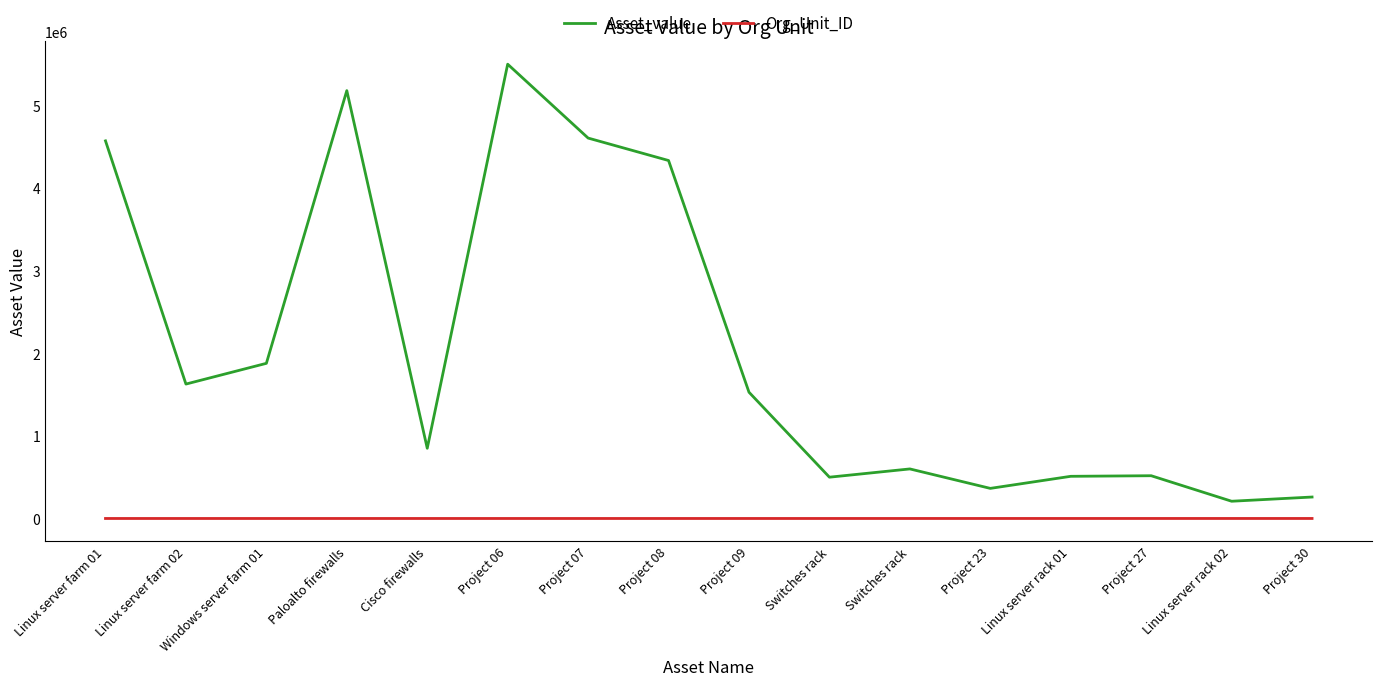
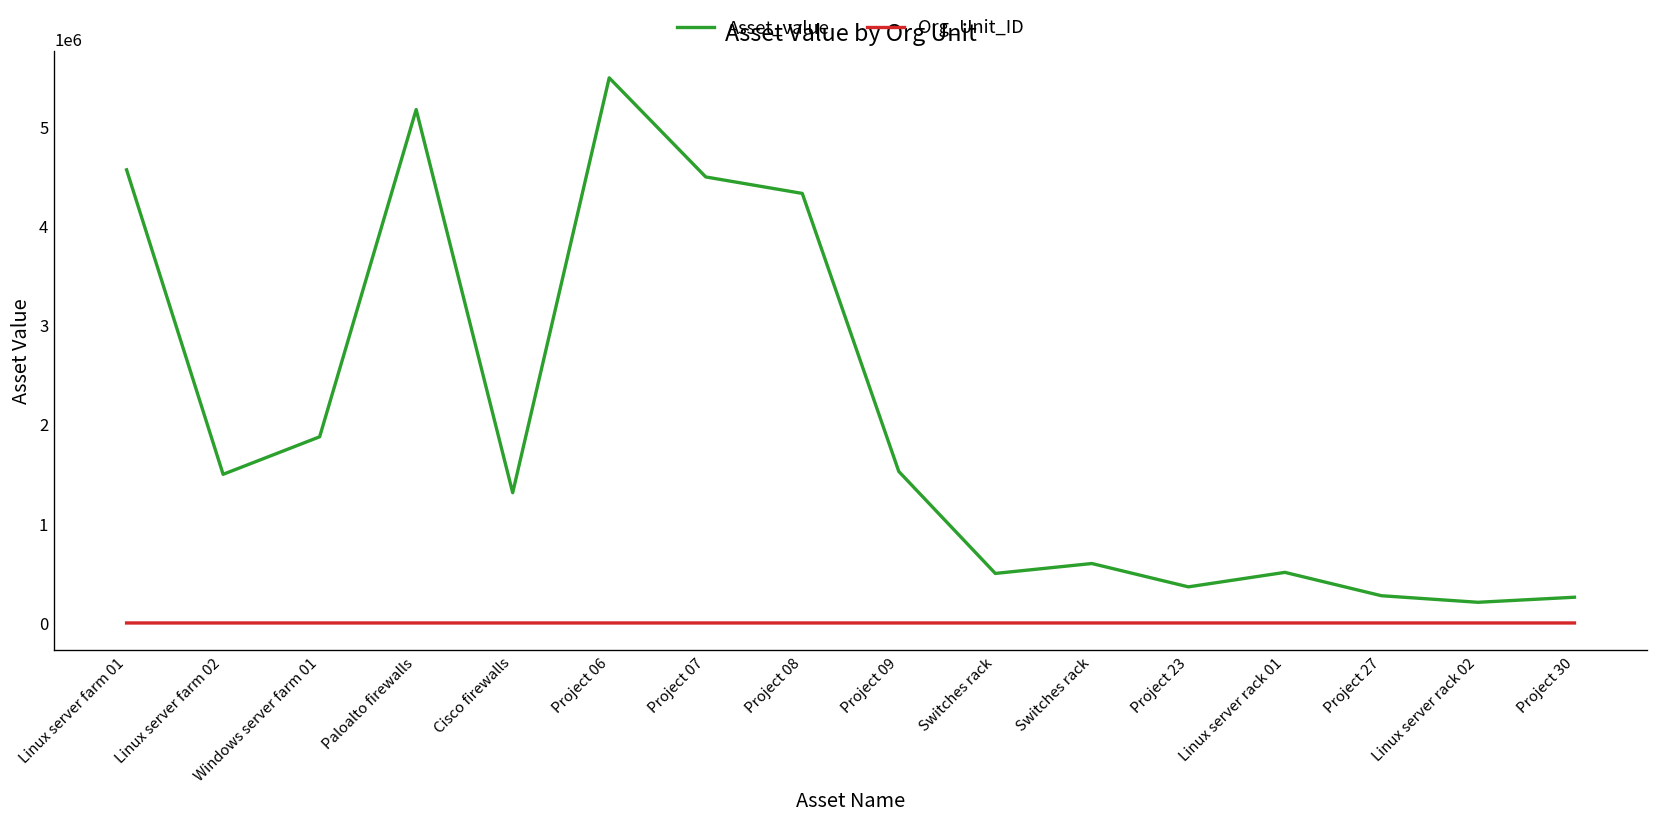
Asset_value, Linux server farm 02: 1600000 -> 1500000
Asset_value, Cisco firewalls: 900000 -> 1300000
Asset_value, Project 07: 4600000 -> 4500000
Asset_value, Project 27: 500000 -> 300000
